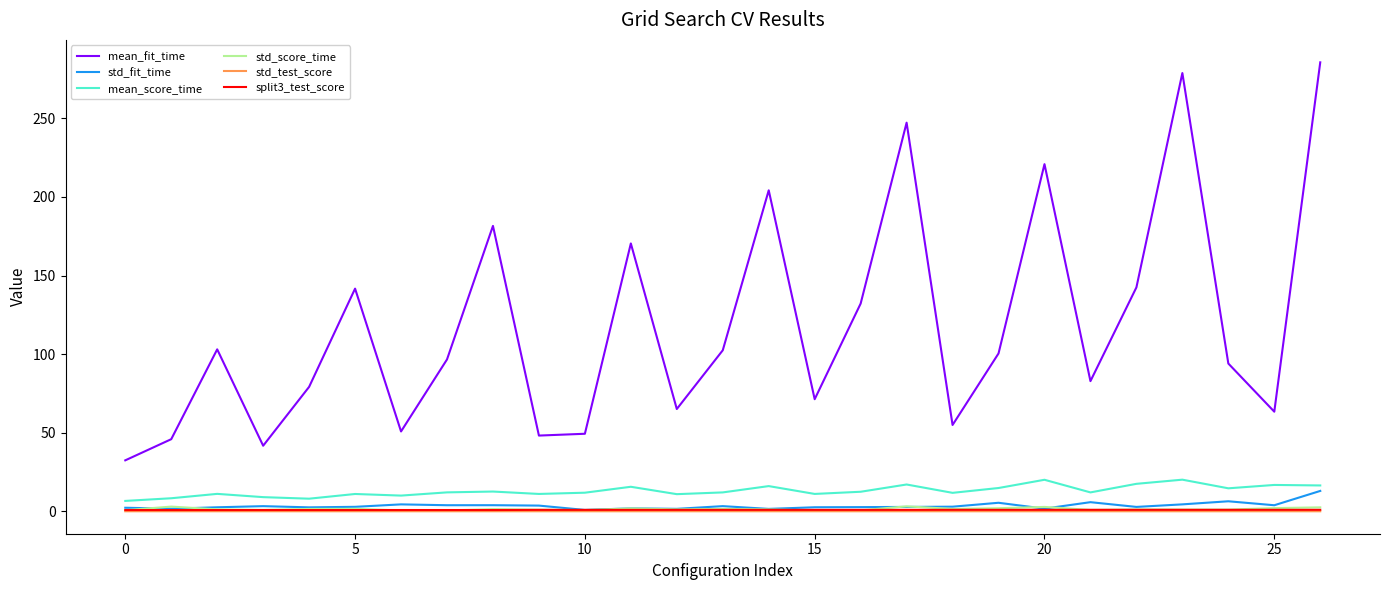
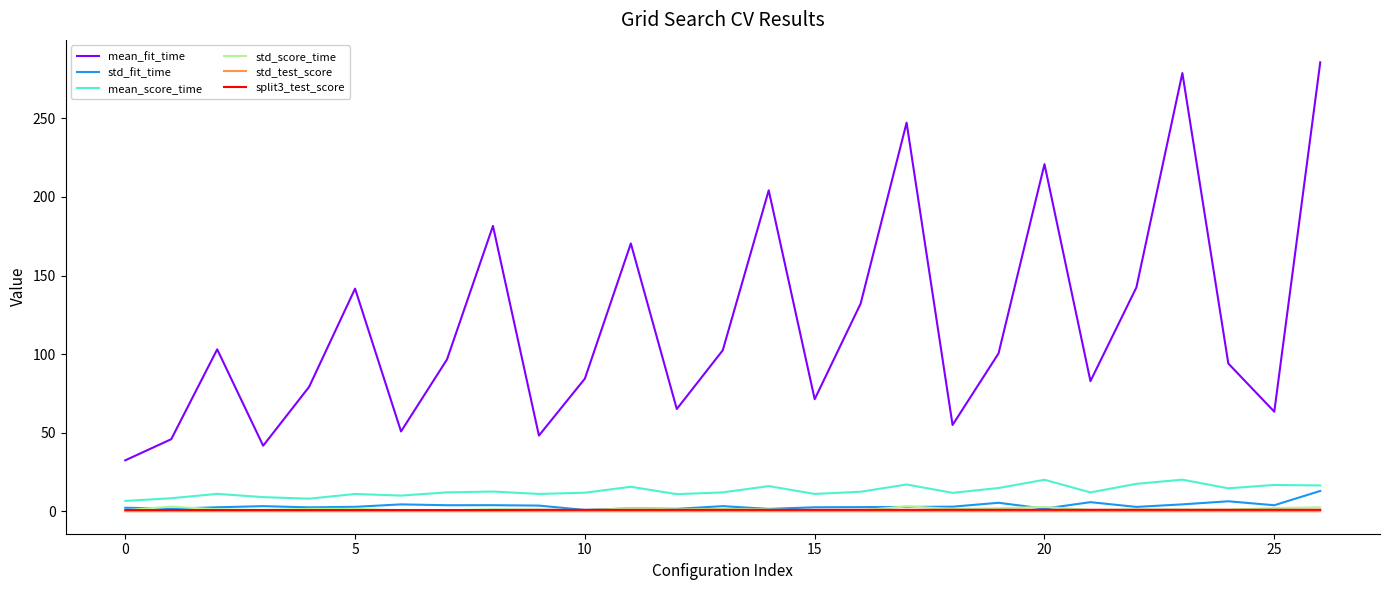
mean_fit_time, 10: 49 -> 84
